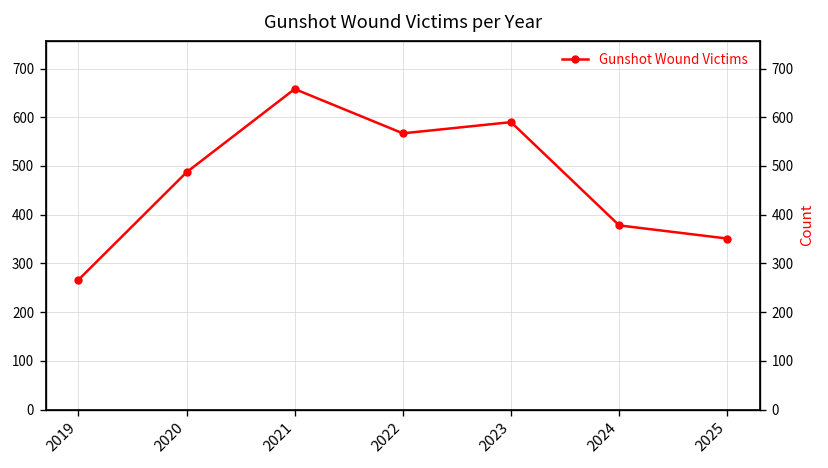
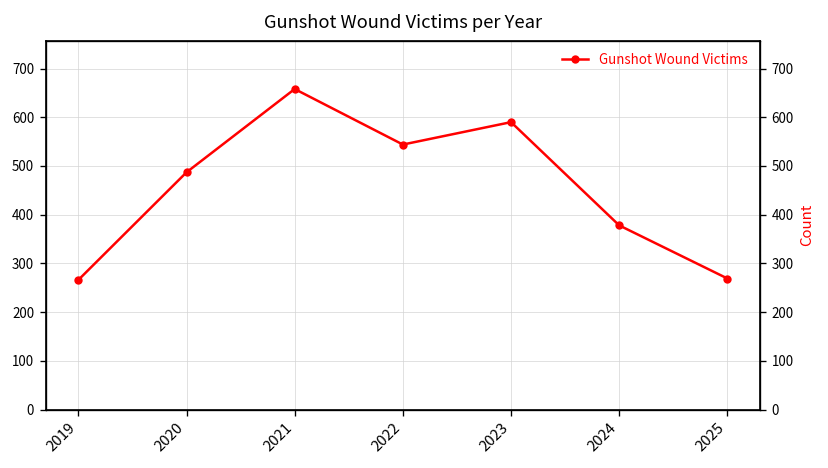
2022: 570 -> 540
2025: 350 -> 270
